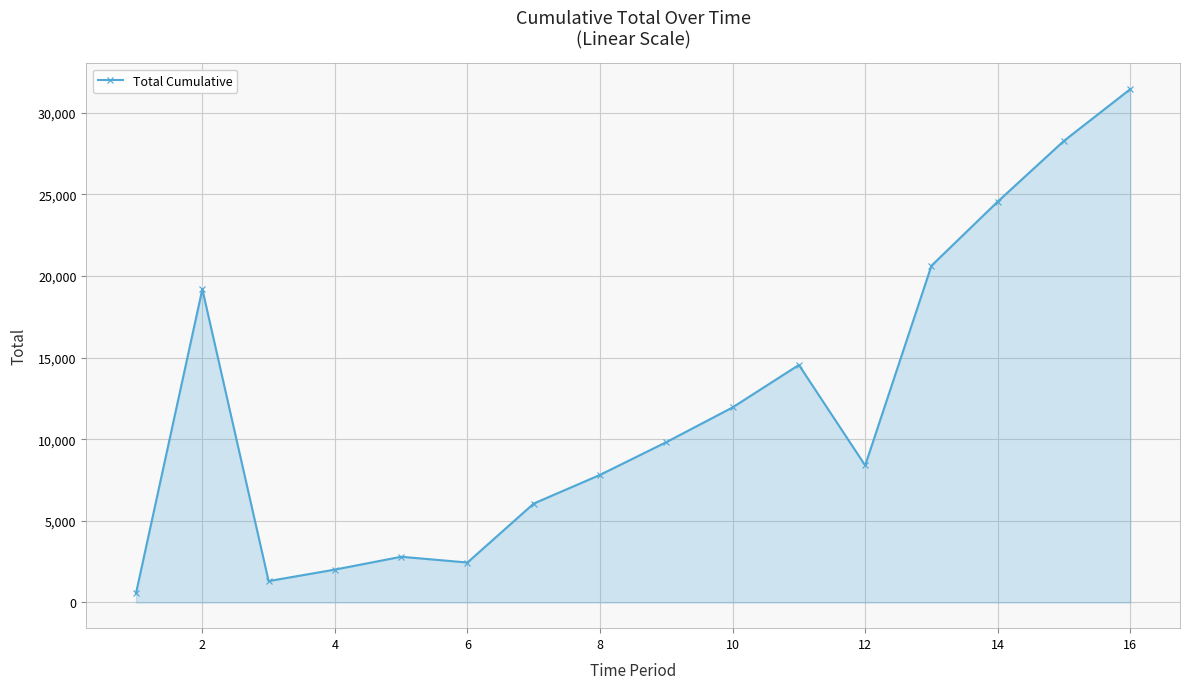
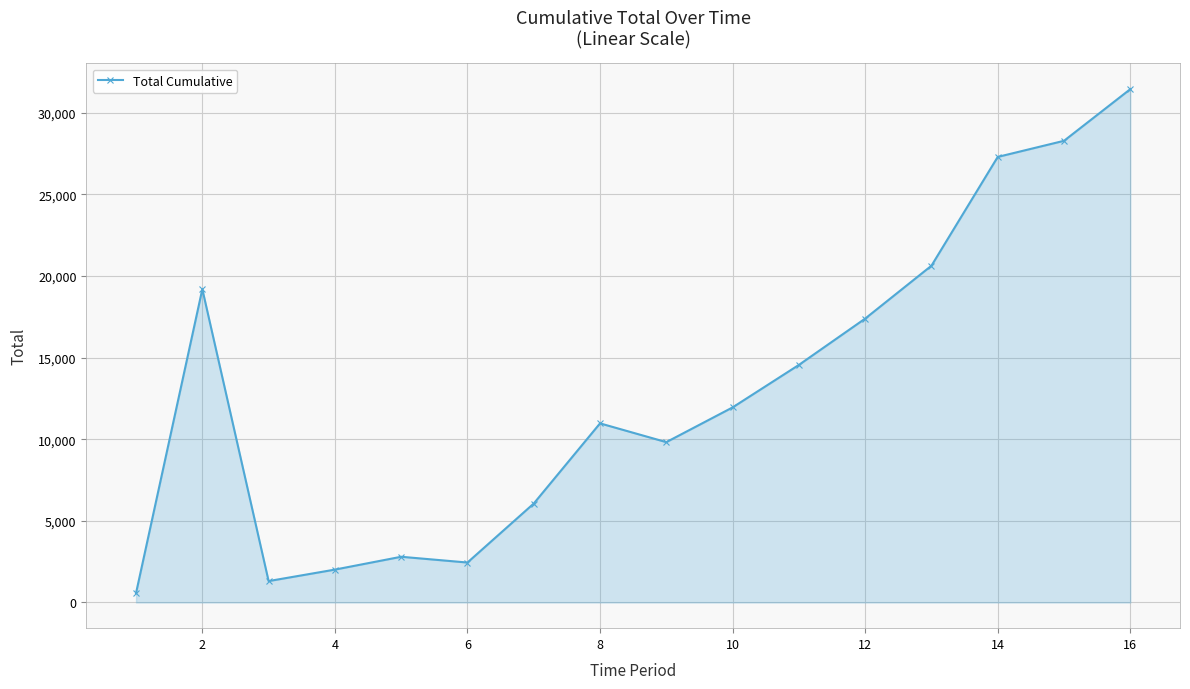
8: 7,800 -> 11,000
12: 8,400 -> 17,400
14: 24,600 -> 27,300
